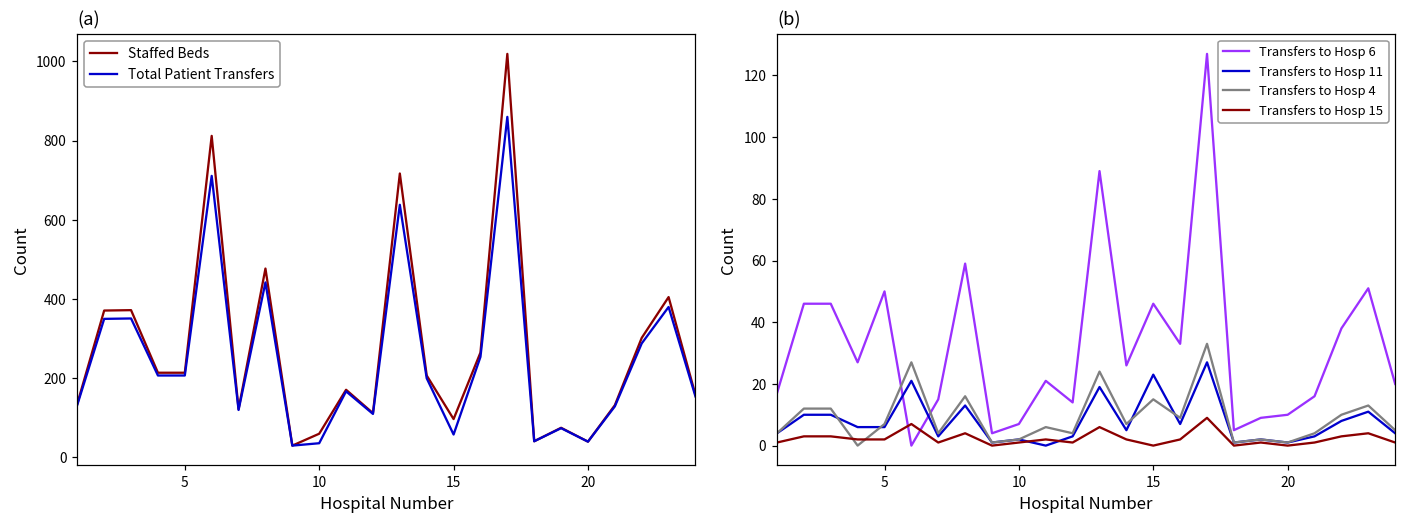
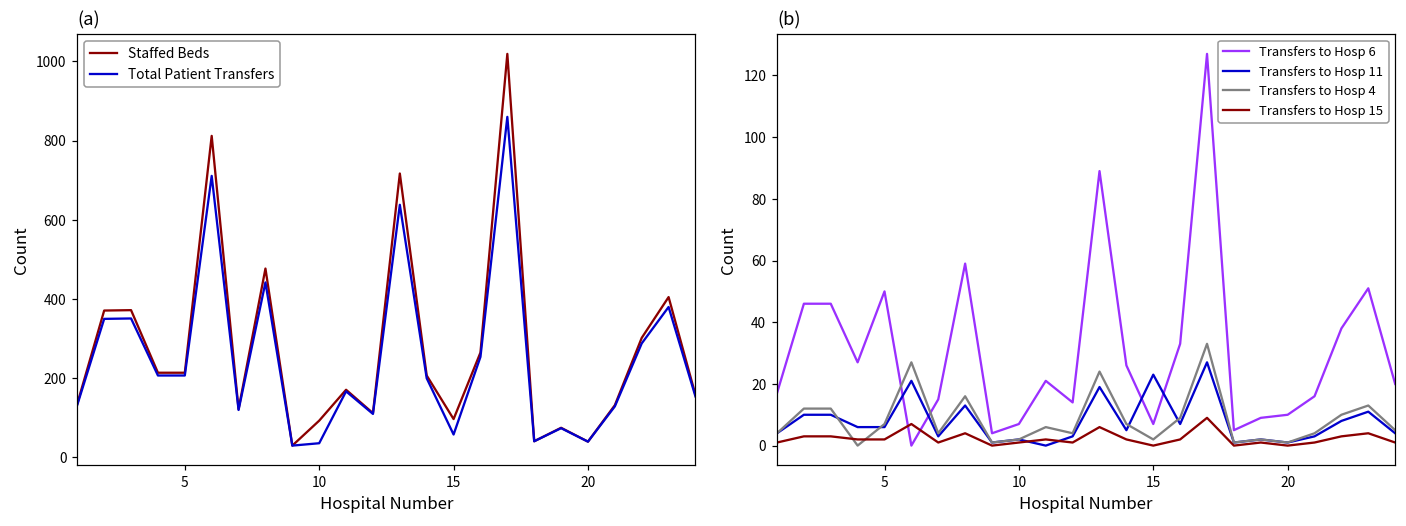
(a), Staffed Beds, 10: 60 -> 90
(b), Transfers to Hosp 6, 15: 46 -> 7
(b), Transfers to Hosp 4, 15: 15 -> 2
